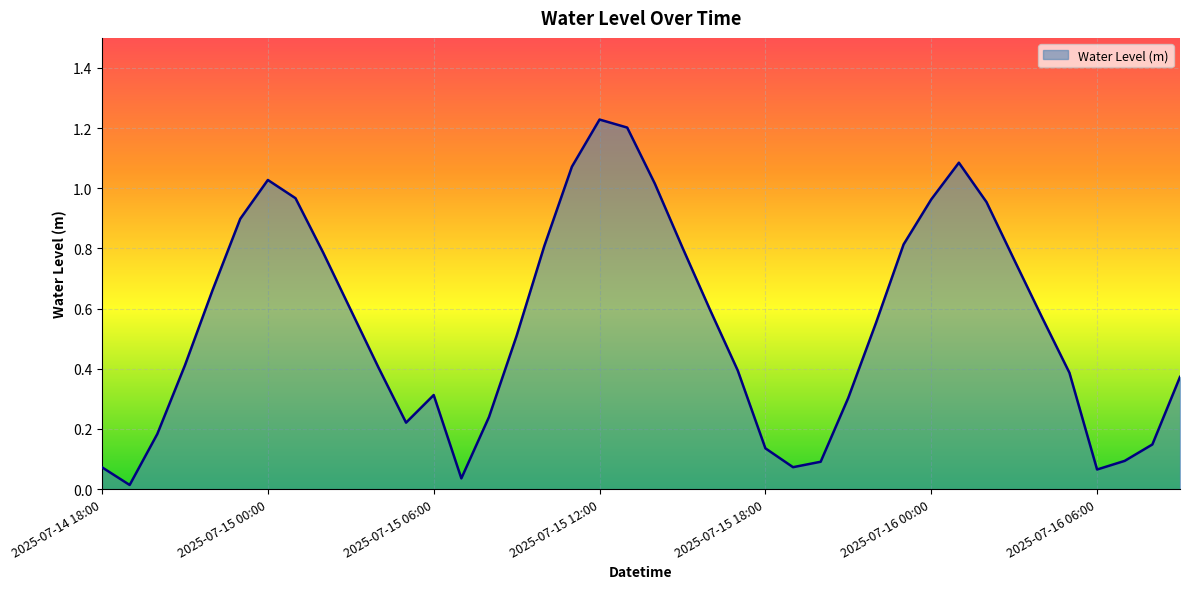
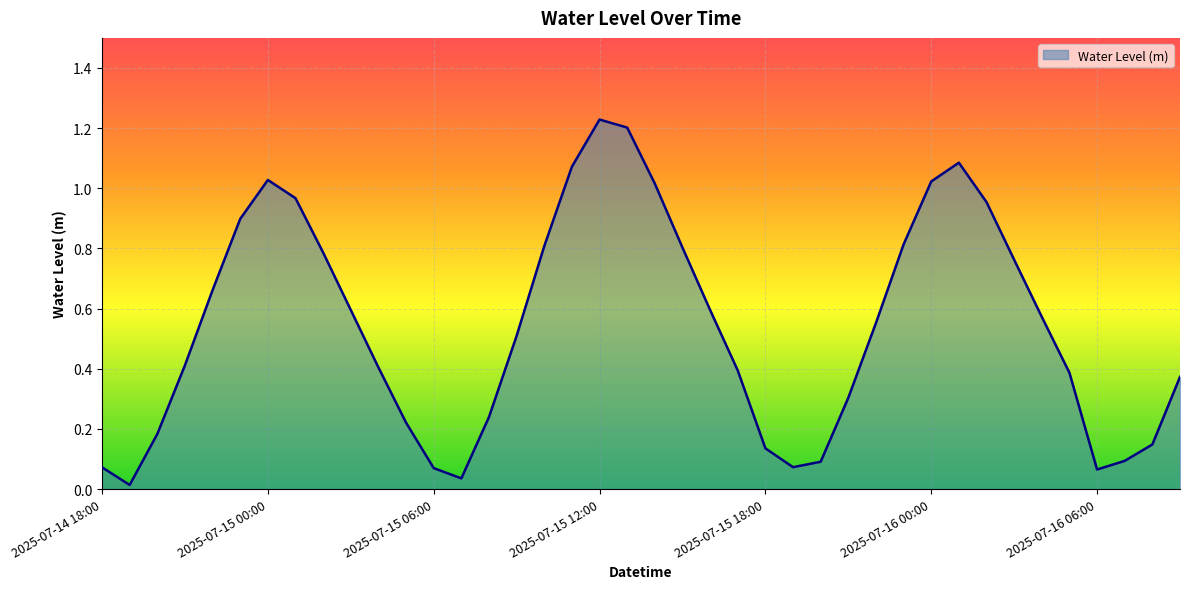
2025-07-15 06:00: 0.31 -> 0.07
2025-07-16 00:00: 0.96 -> 1.02
